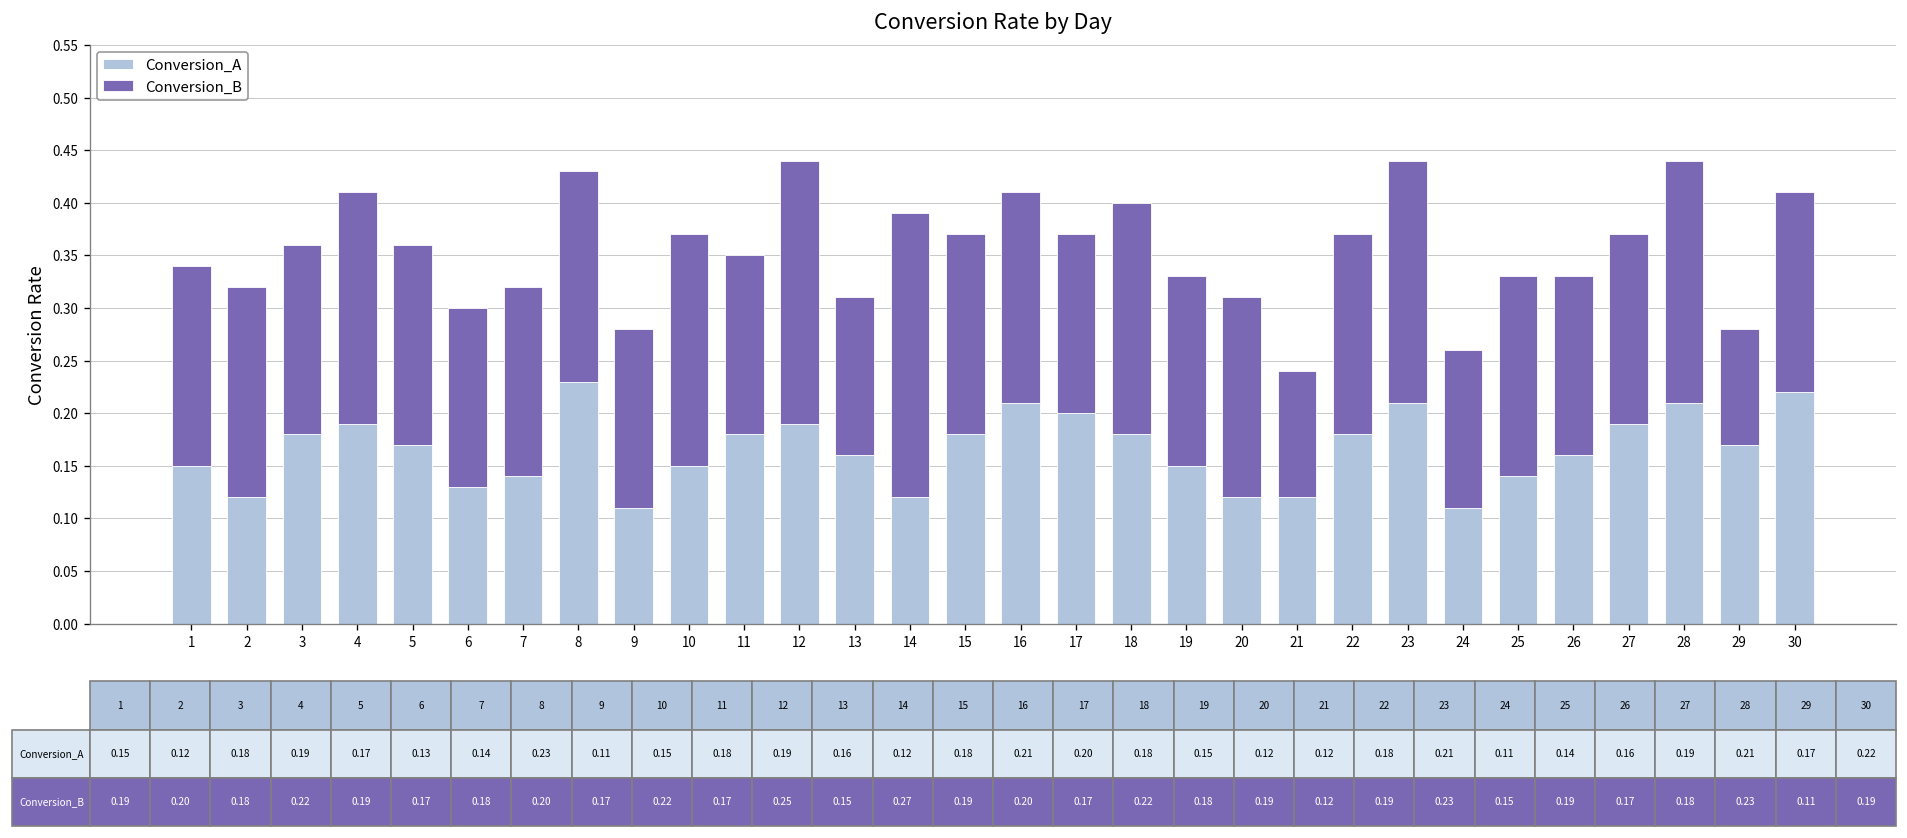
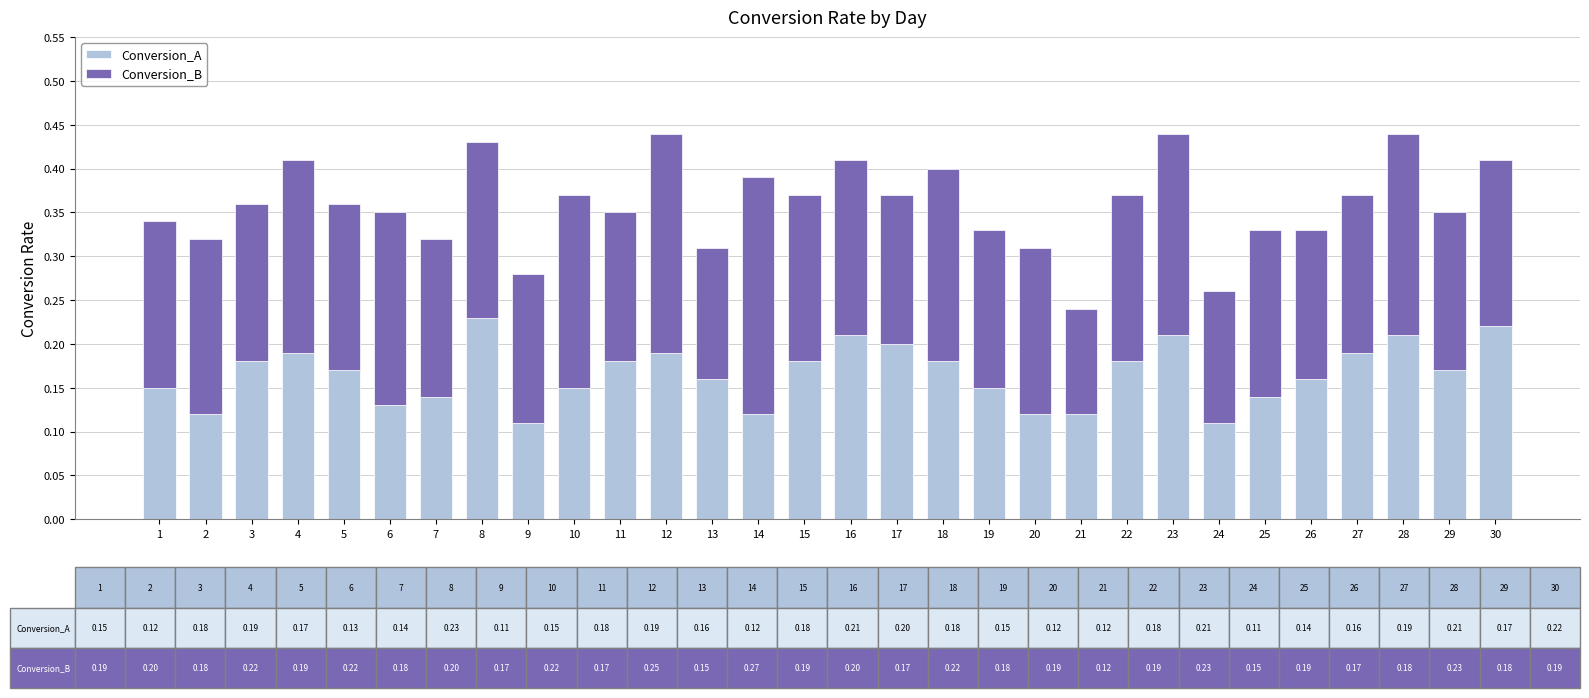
Conversion_B, 6: 0.17 -> 0.22
Conversion_B, 29: 0.11 -> 0.18
